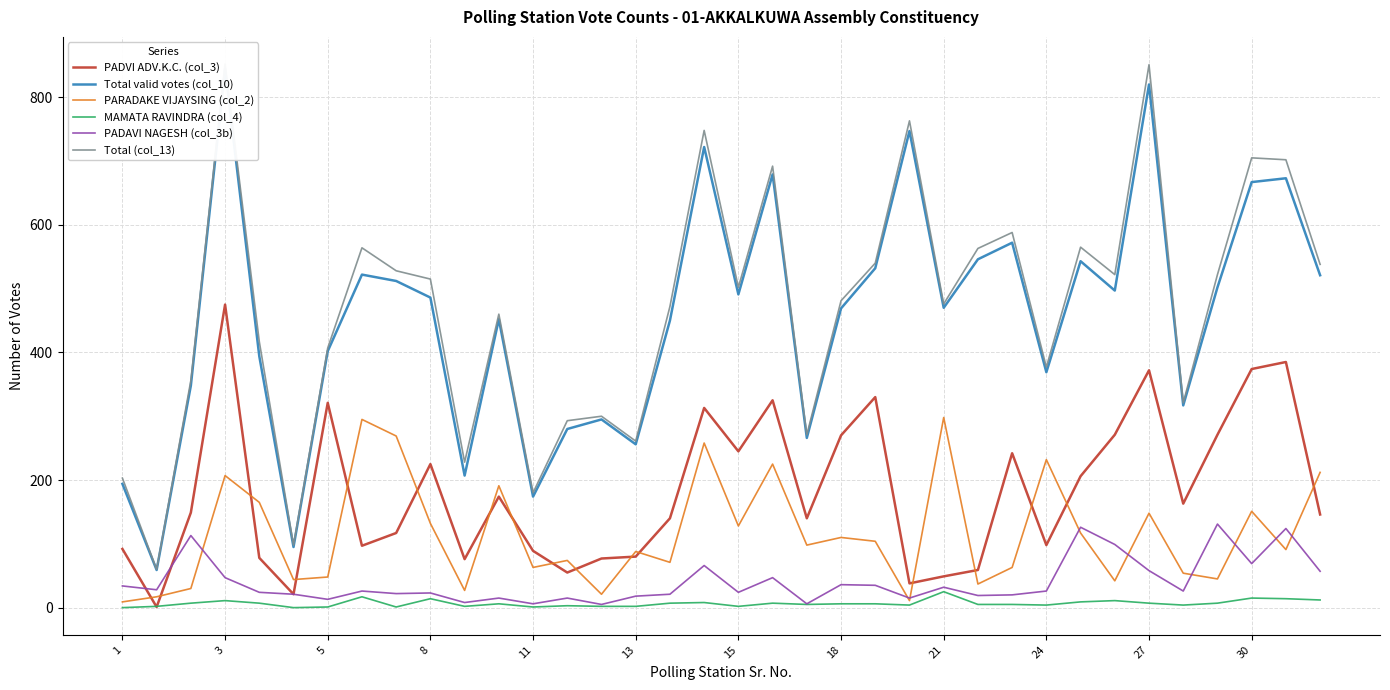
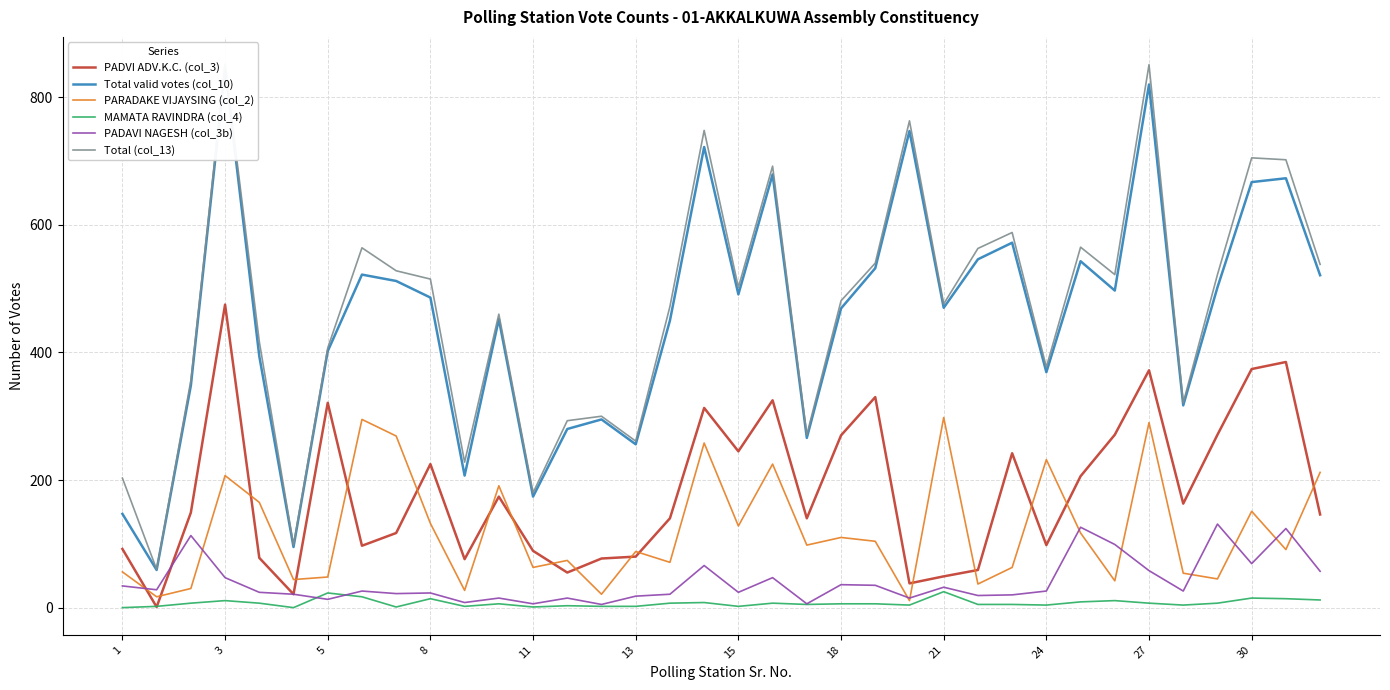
Total valid votes (col_10), 1: 190 -> 150
PARADAKE VIJAYSING (col_2), 1: 10 -> 60
MAMATA RAVINDRA (col_4), 5: 0 -> 20
PARADAKE VIJAYSING (col_2), 27: 150 -> 290
